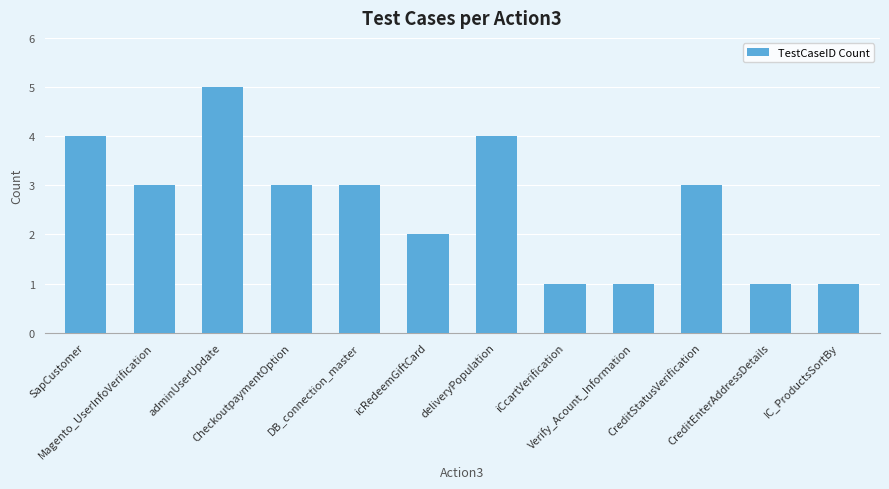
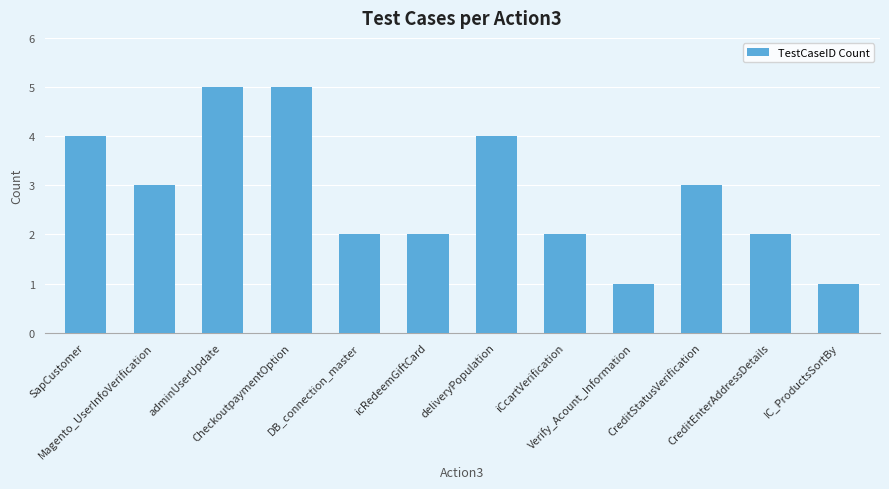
CheckoutpaymentOption: 3 -> 5
DB_connection_master: 3 -> 2
iCcartVerification: 1 -> 2
CreditEnterAddressDetails: 1 -> 2
